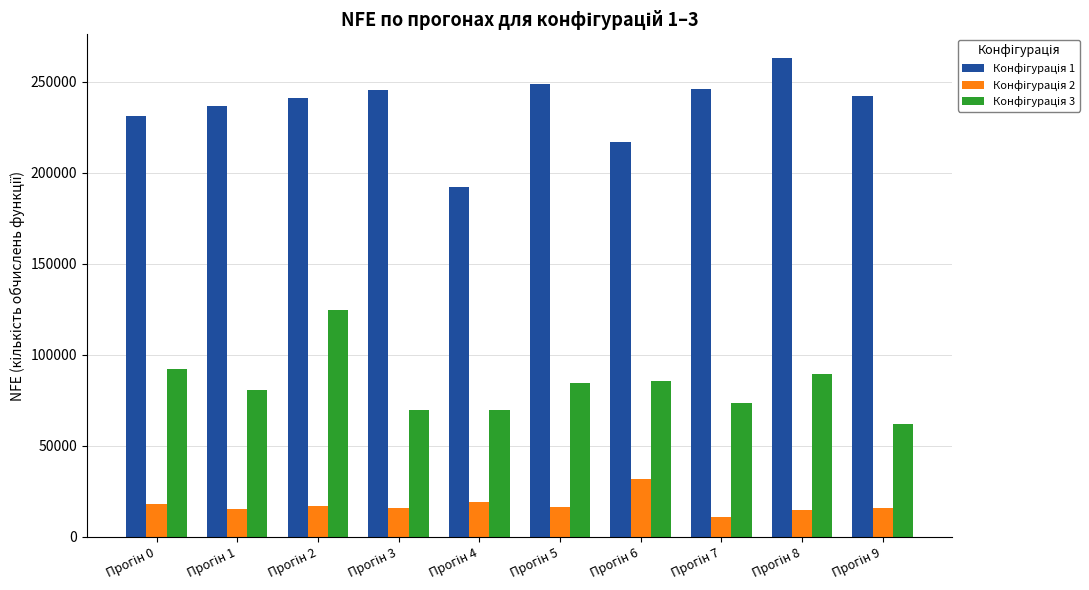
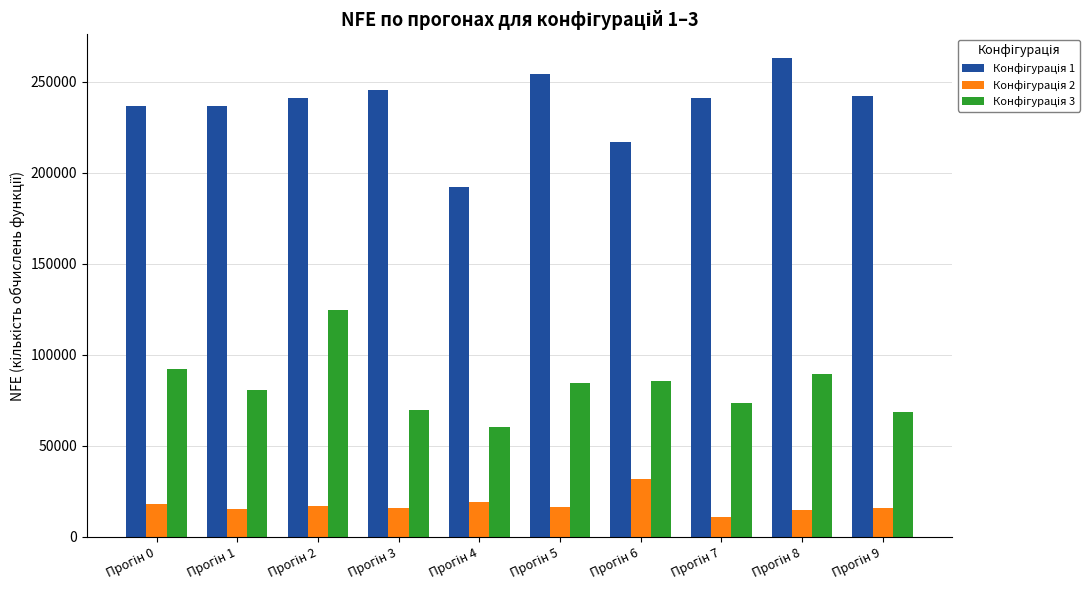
Конфігурація 1, Прогін 0: 231000 -> 237000
Конфігурація 3, Прогін 4: 70000 -> 60000
Конфігурація 1, Прогін 5: 249000 -> 254000
Конфігурація 1, Прогін 7: 246000 -> 241000
Конфігурація 3, Прогін 9: 62000 -> 69000
